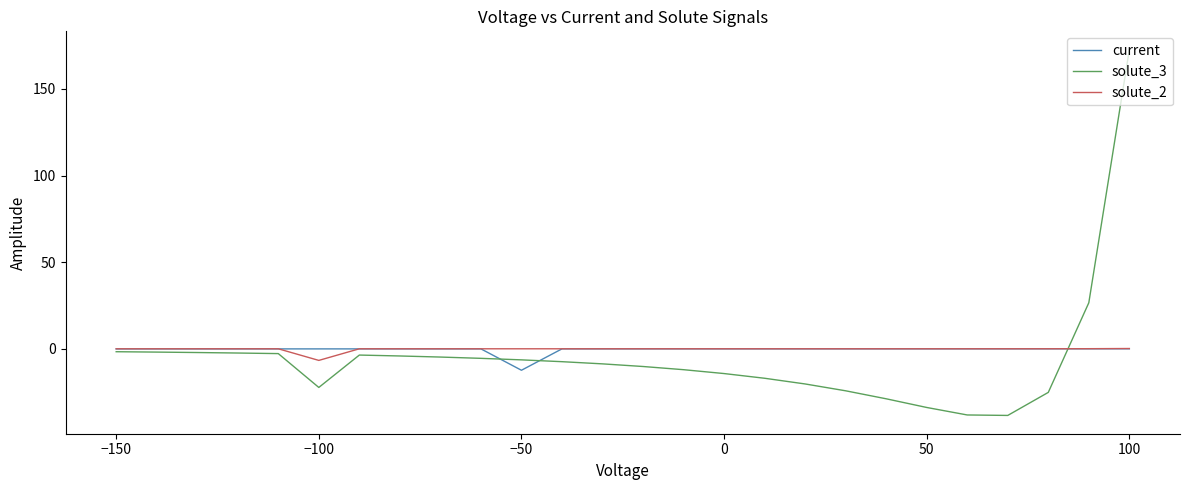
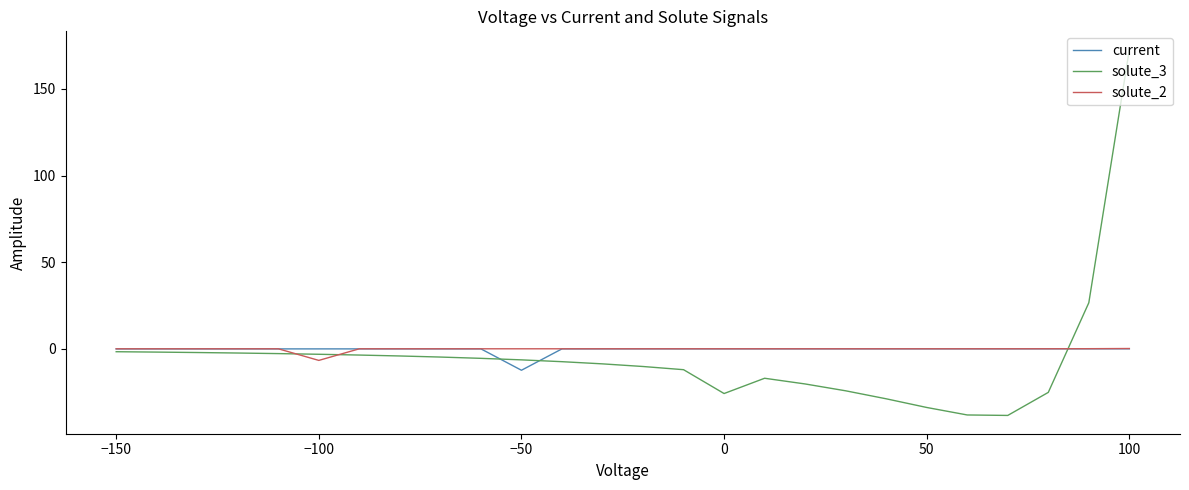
solute_3, −100: -22 -> -3
solute_3, 0: -14 -> -26
